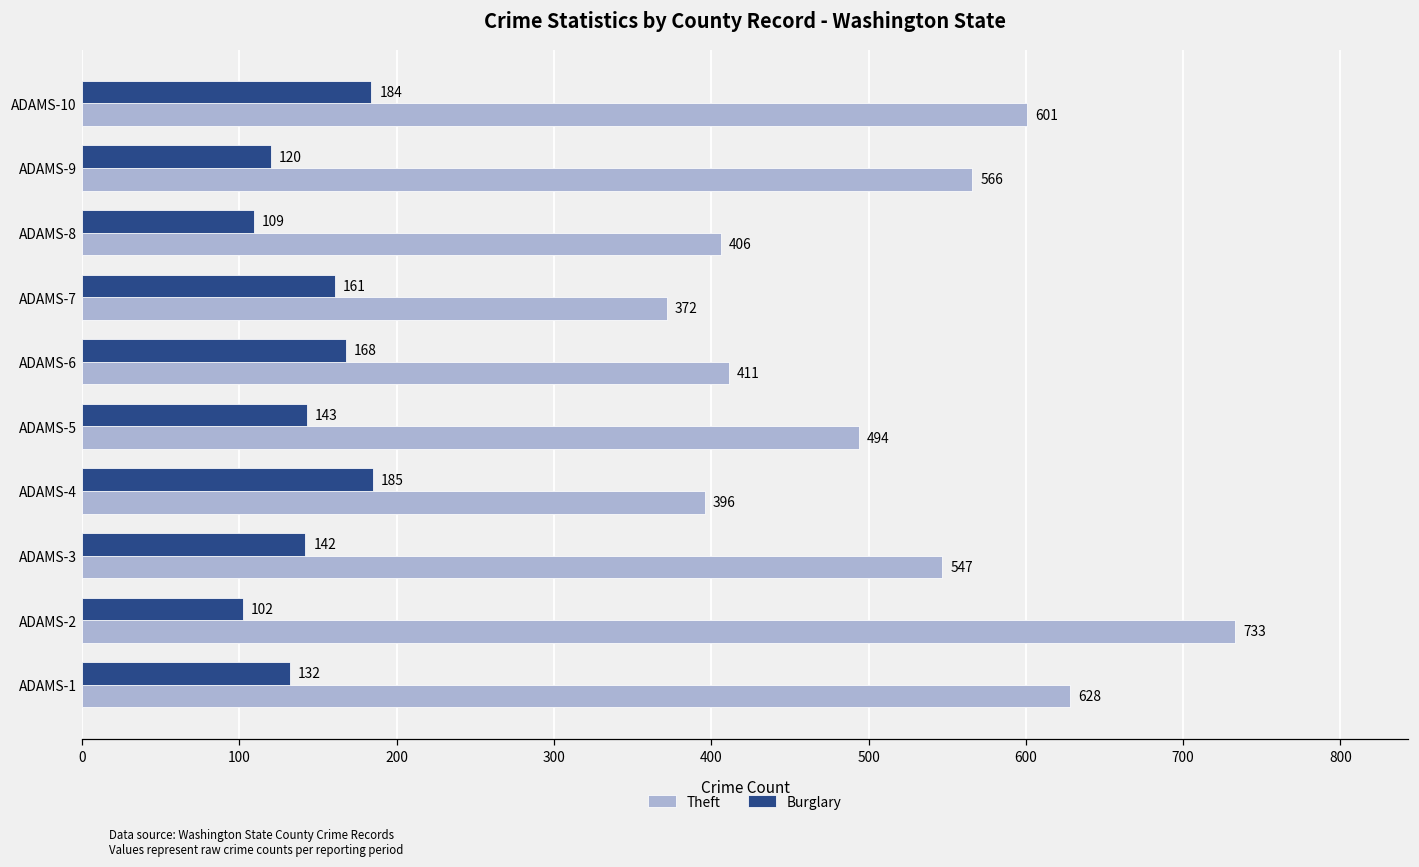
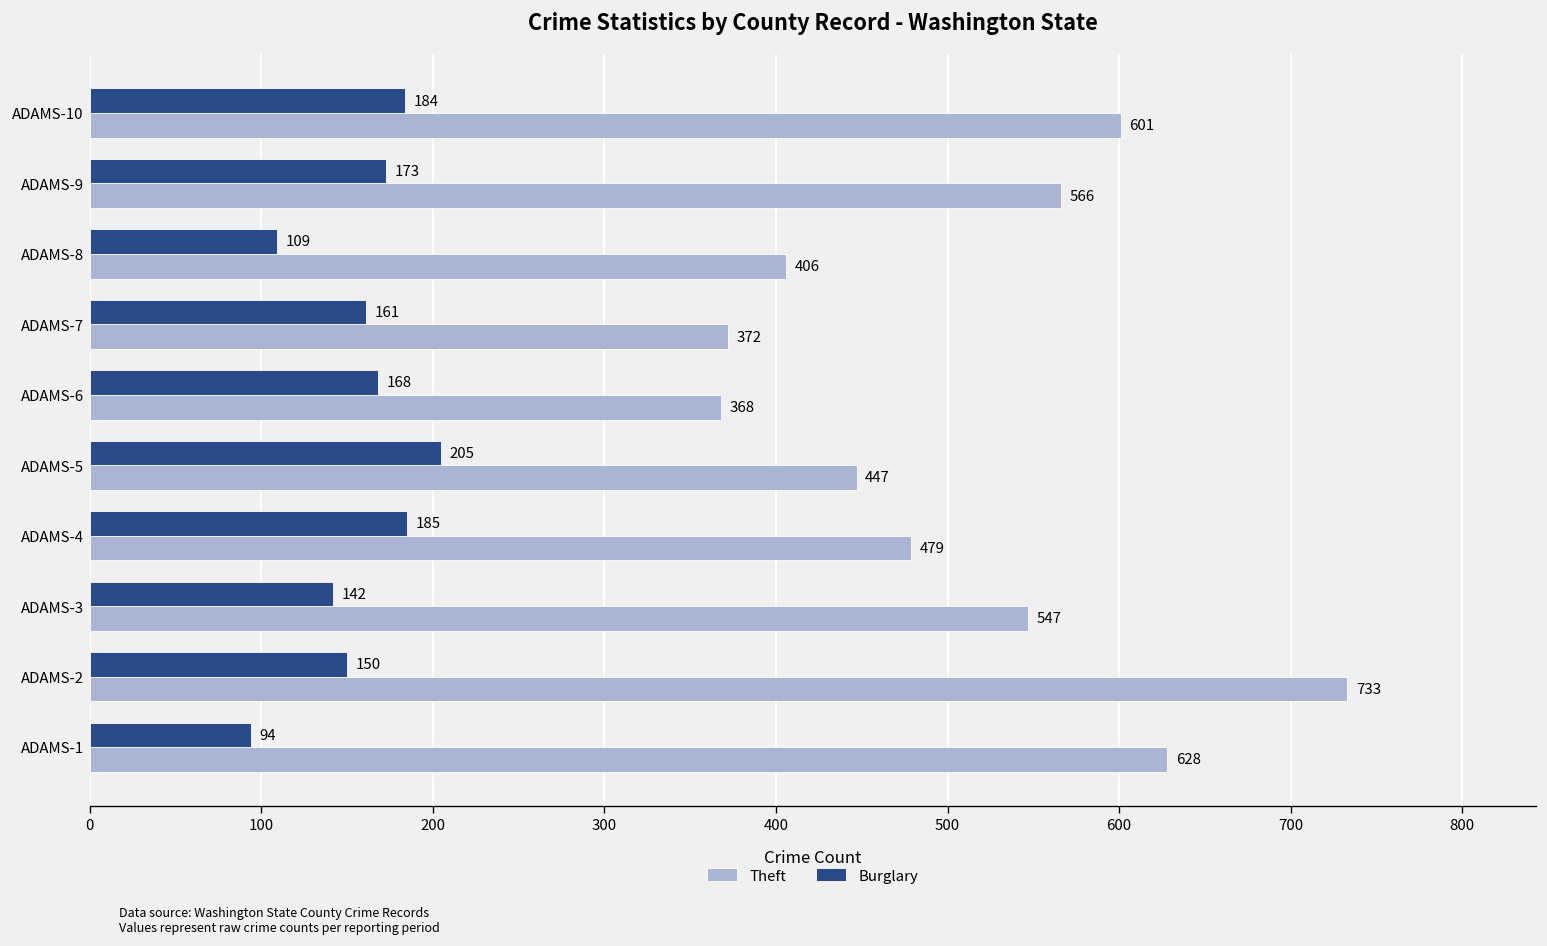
Burglary, ADAMS-9: 120 -> 173
Theft, ADAMS-6: 411 -> 368
Burglary, ADAMS-5: 143 -> 205
Theft, ADAMS-5: 494 -> 447
Theft, ADAMS-4: 396 -> 479
Burglary, ADAMS-2: 102 -> 150
Burglary, ADAMS-1: 132 -> 94
